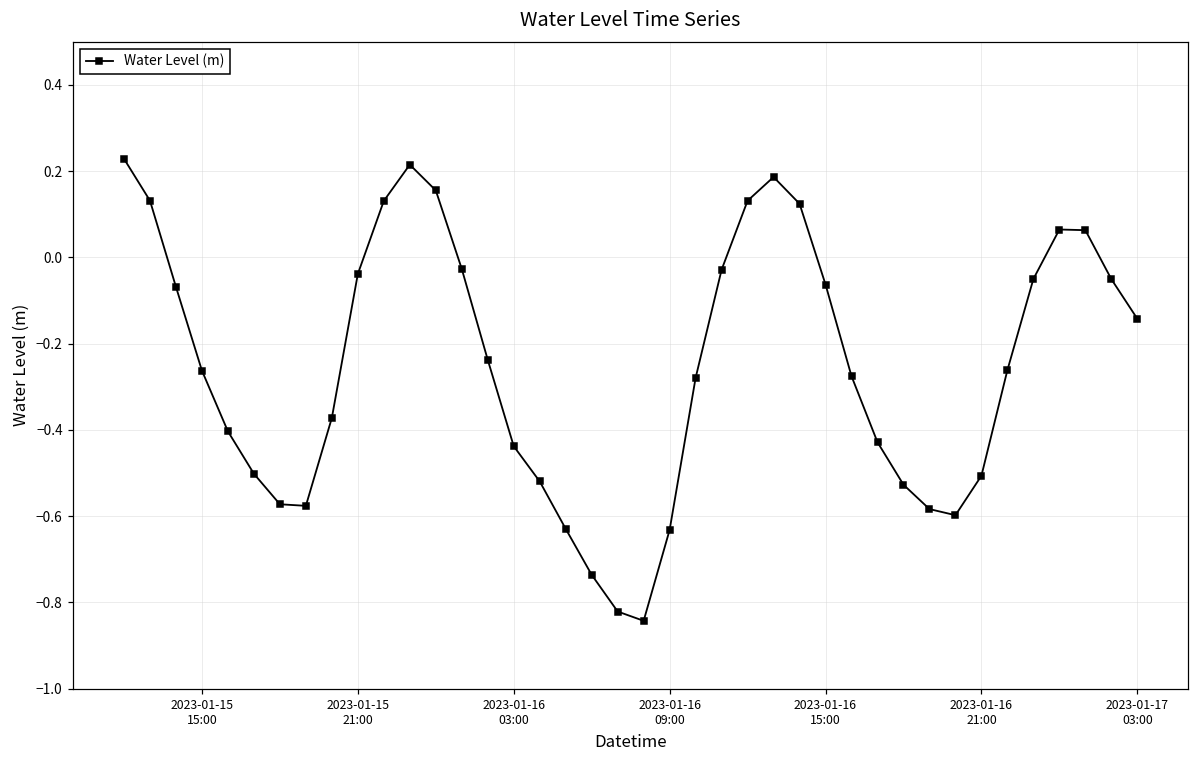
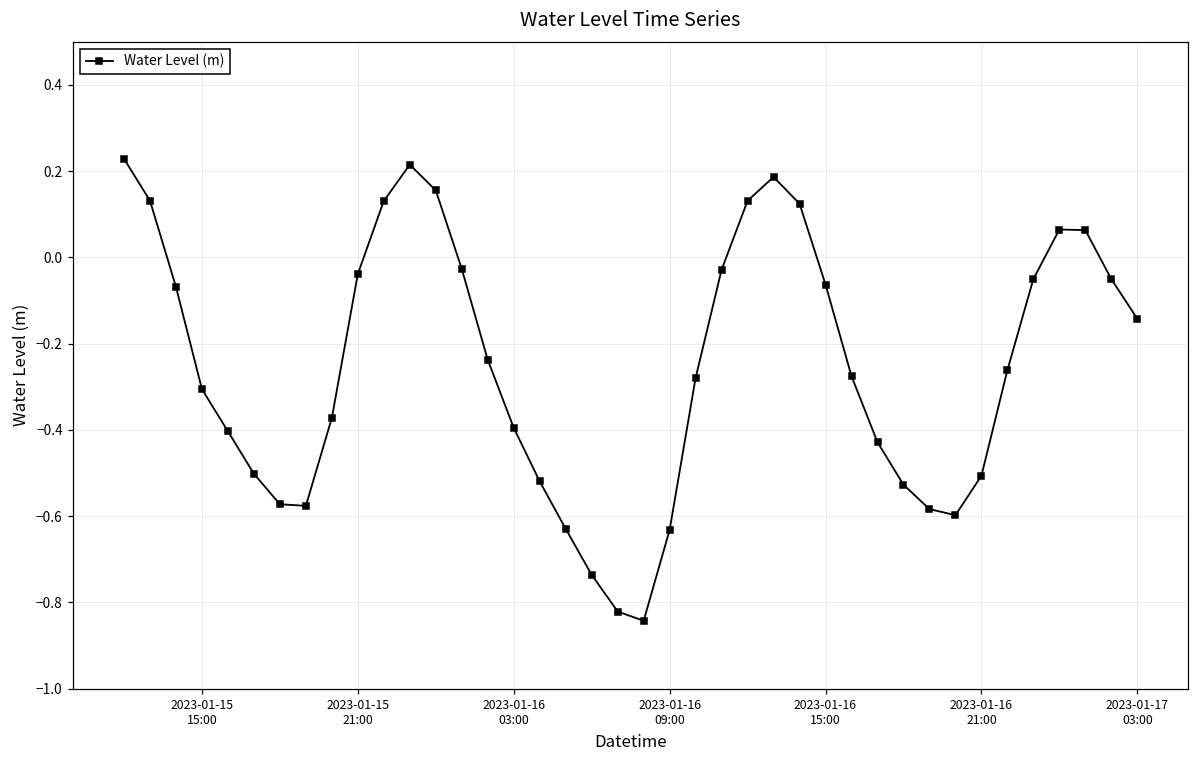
2023-01-15 15:00: -0.26 -> -0.31
2023-01-16 03:00: -0.44 -> -0.40
